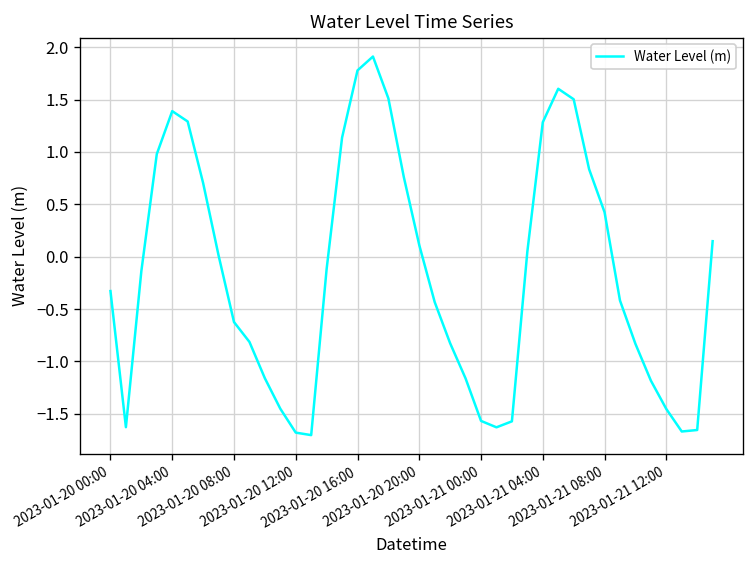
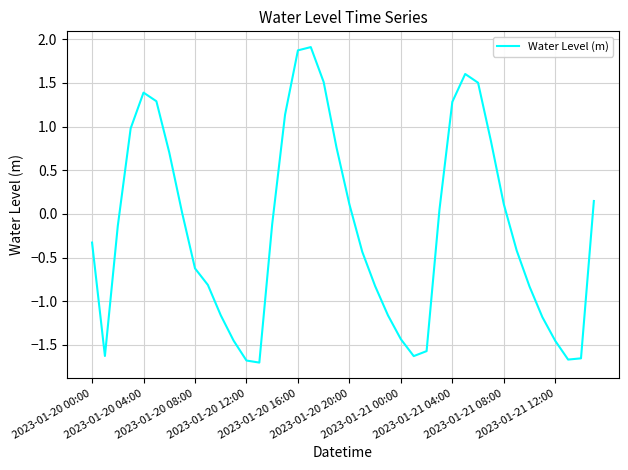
2023-01-20 16:00: 1.8 -> 1.9
2023-01-21 00:00: -1.6 -> -1.4
2023-01-21 08:00: 0.4 -> 0.1
